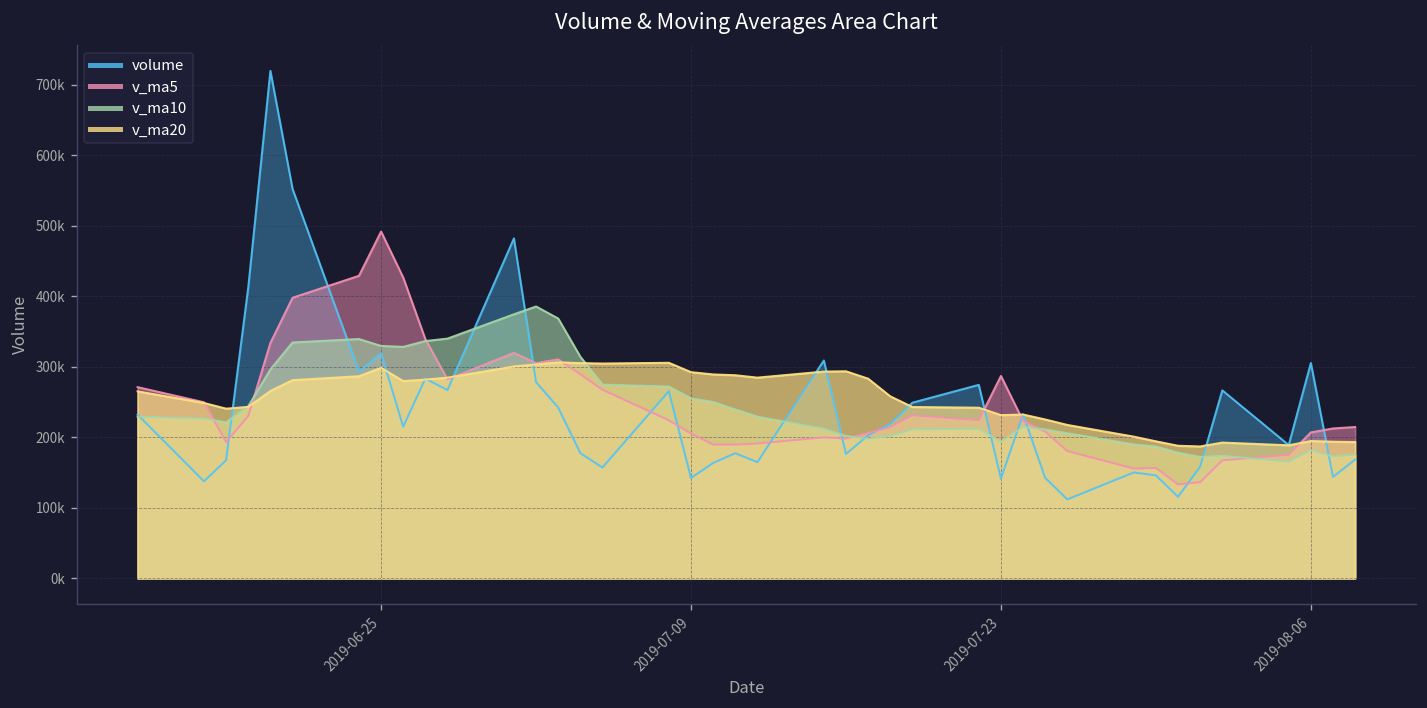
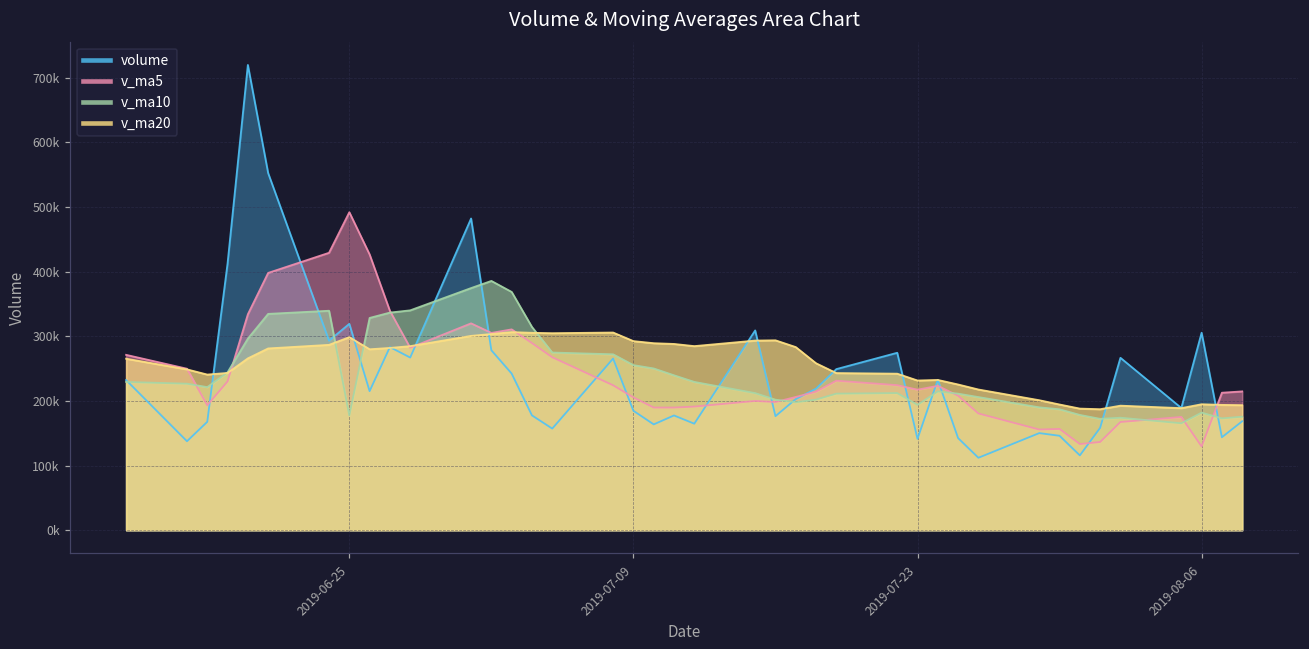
v_ma10, 2019-06-25: 330000 -> 180000
volume, 2019-07-09: 140000 -> 180000
v_ma5, 2019-07-23: 290000 -> 220000
v_ma5, 2019-08-06: 210000 -> 130000
